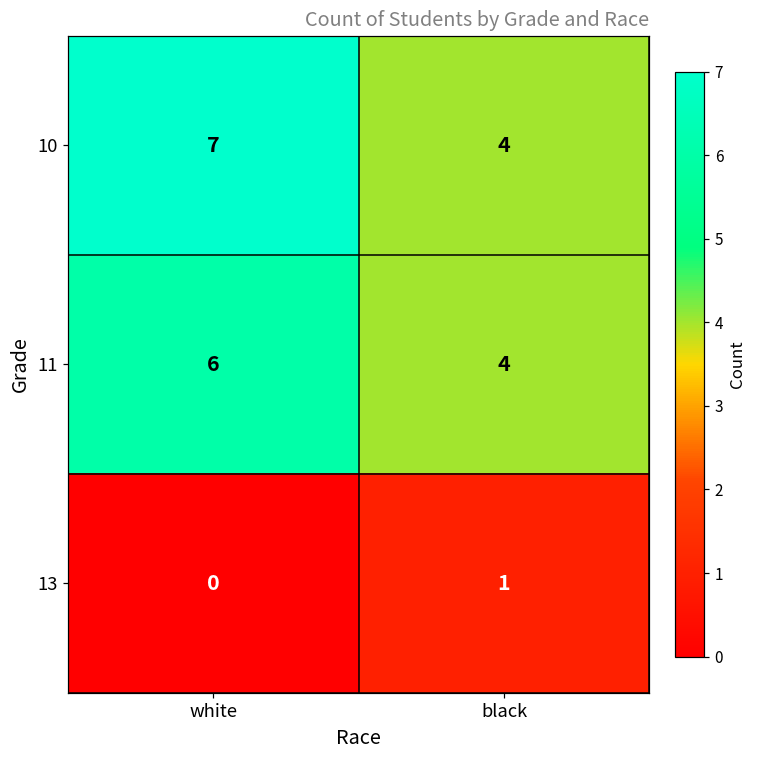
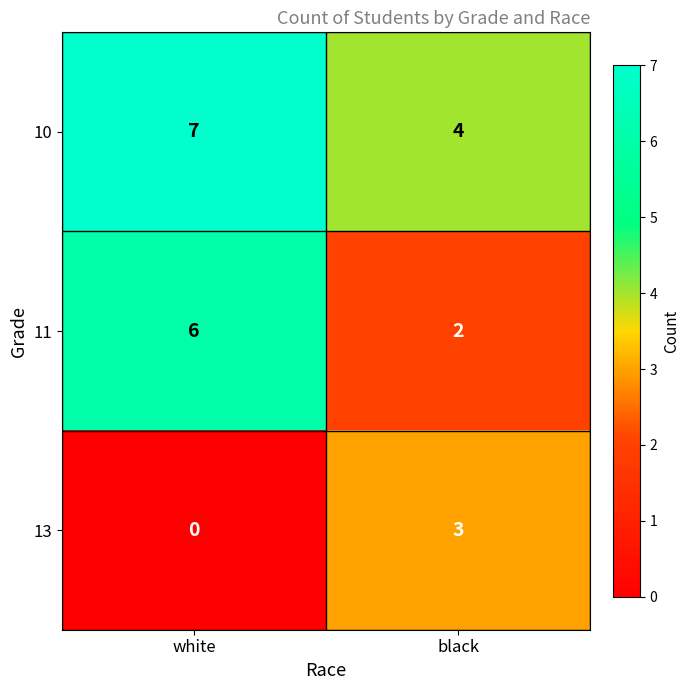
11, black: 4 -> 2
13, black: 1 -> 3
